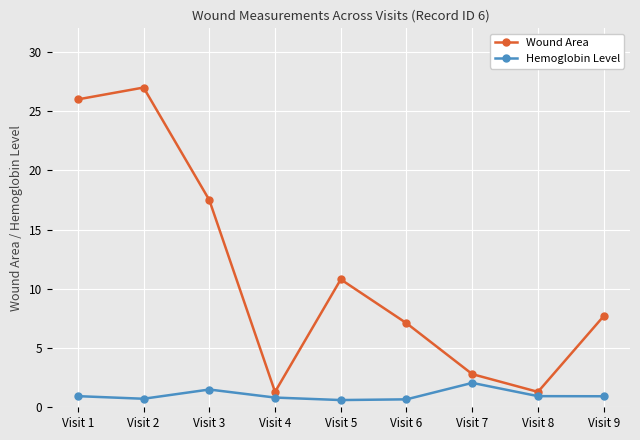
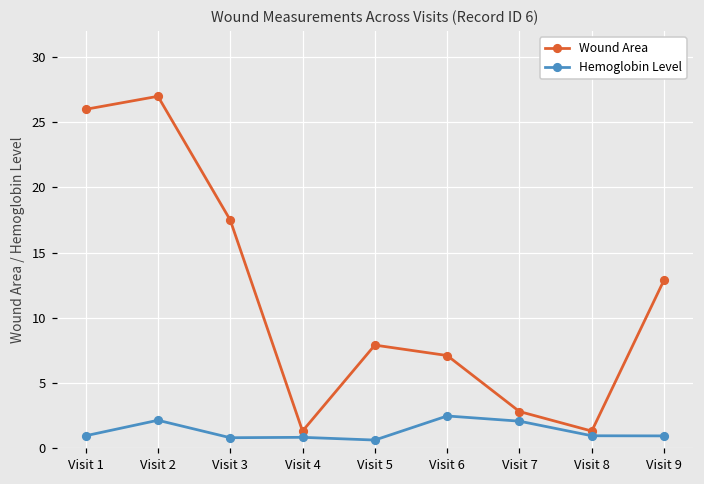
Hemoglobin Level, Visit 2: 0.7 -> 2.1
Hemoglobin Level, Visit 3: 1.5 -> 0.8
Wound Area, Visit 5: 10.8 -> 7.9
Hemoglobin Level, Visit 6: 0.7 -> 2.5
Wound Area, Visit 9: 7.7 -> 12.9
